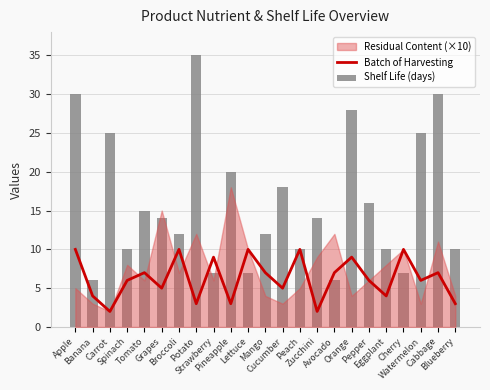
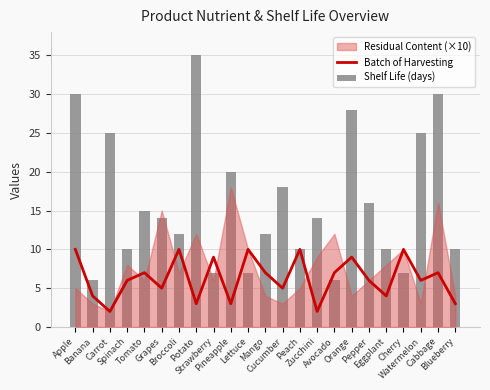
Residual Content (×10), Cabbage: 11 -> 16
